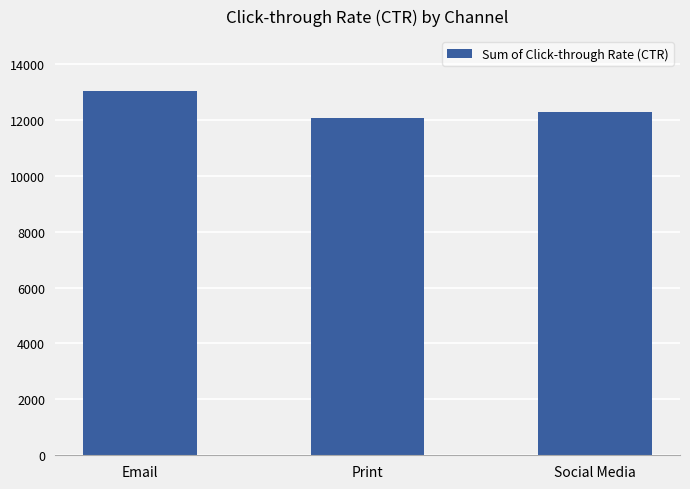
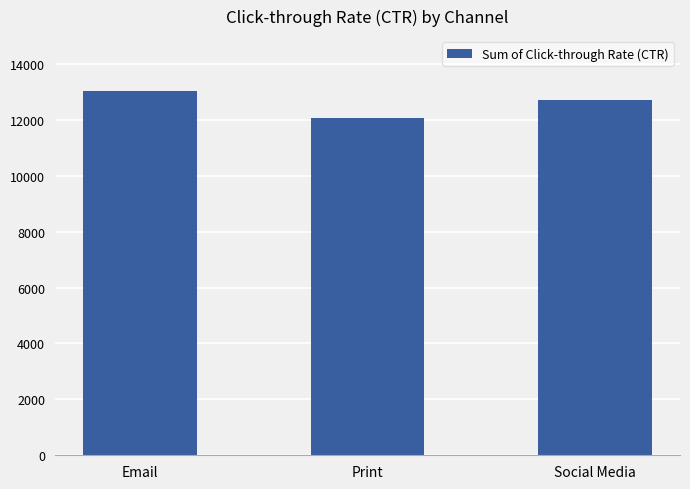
Social Media: 12300 -> 12700
